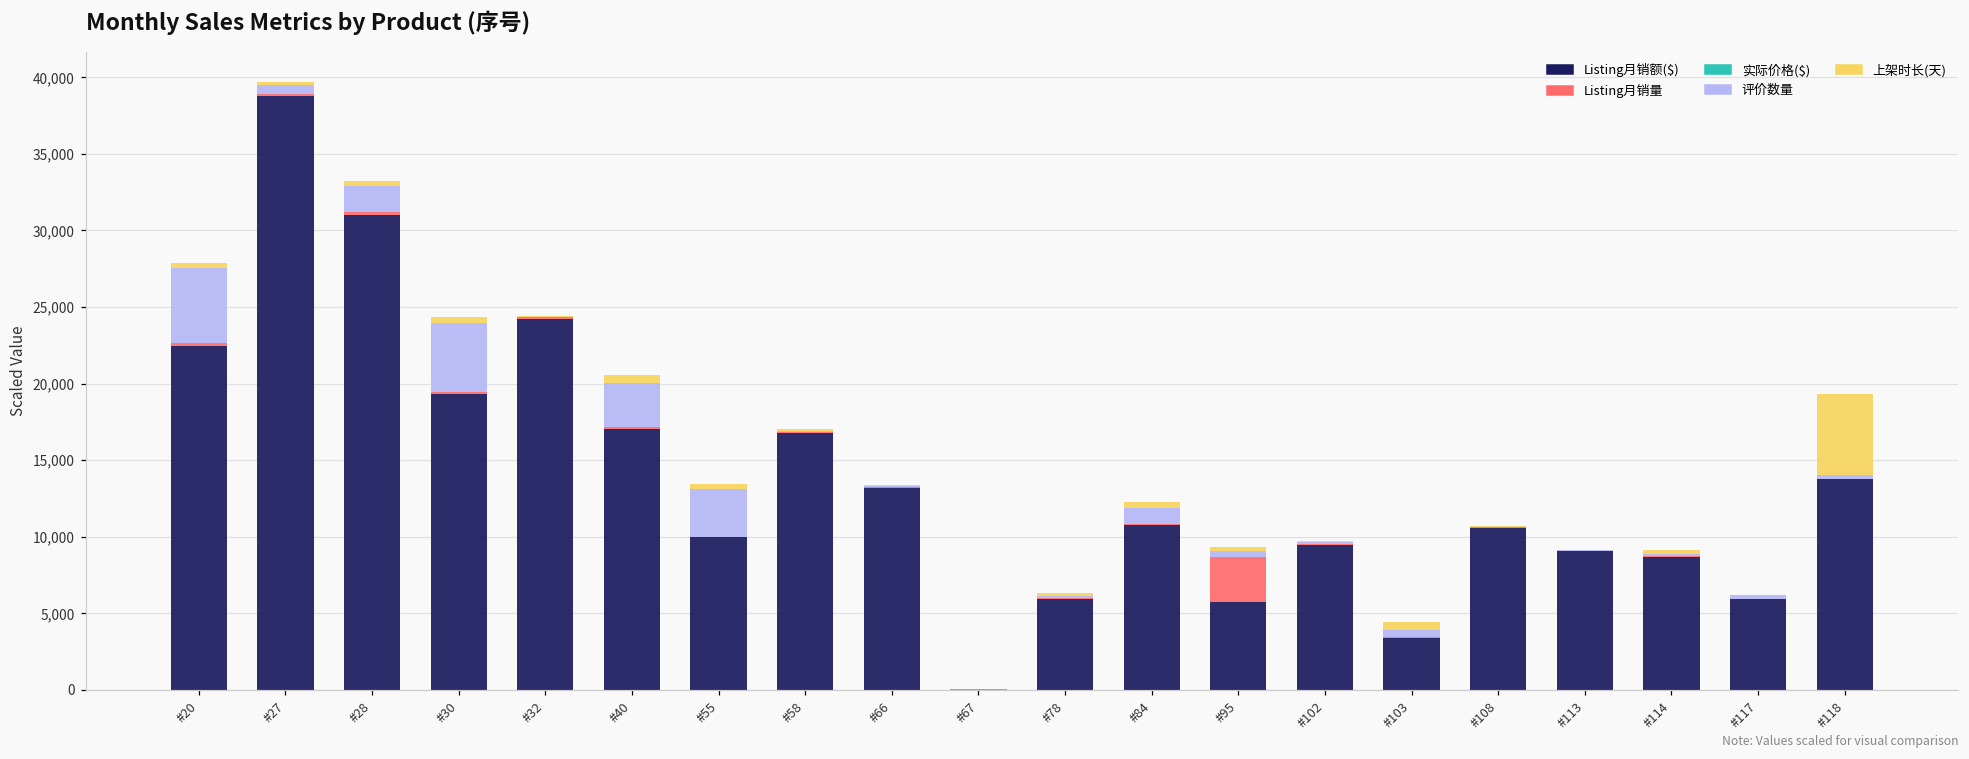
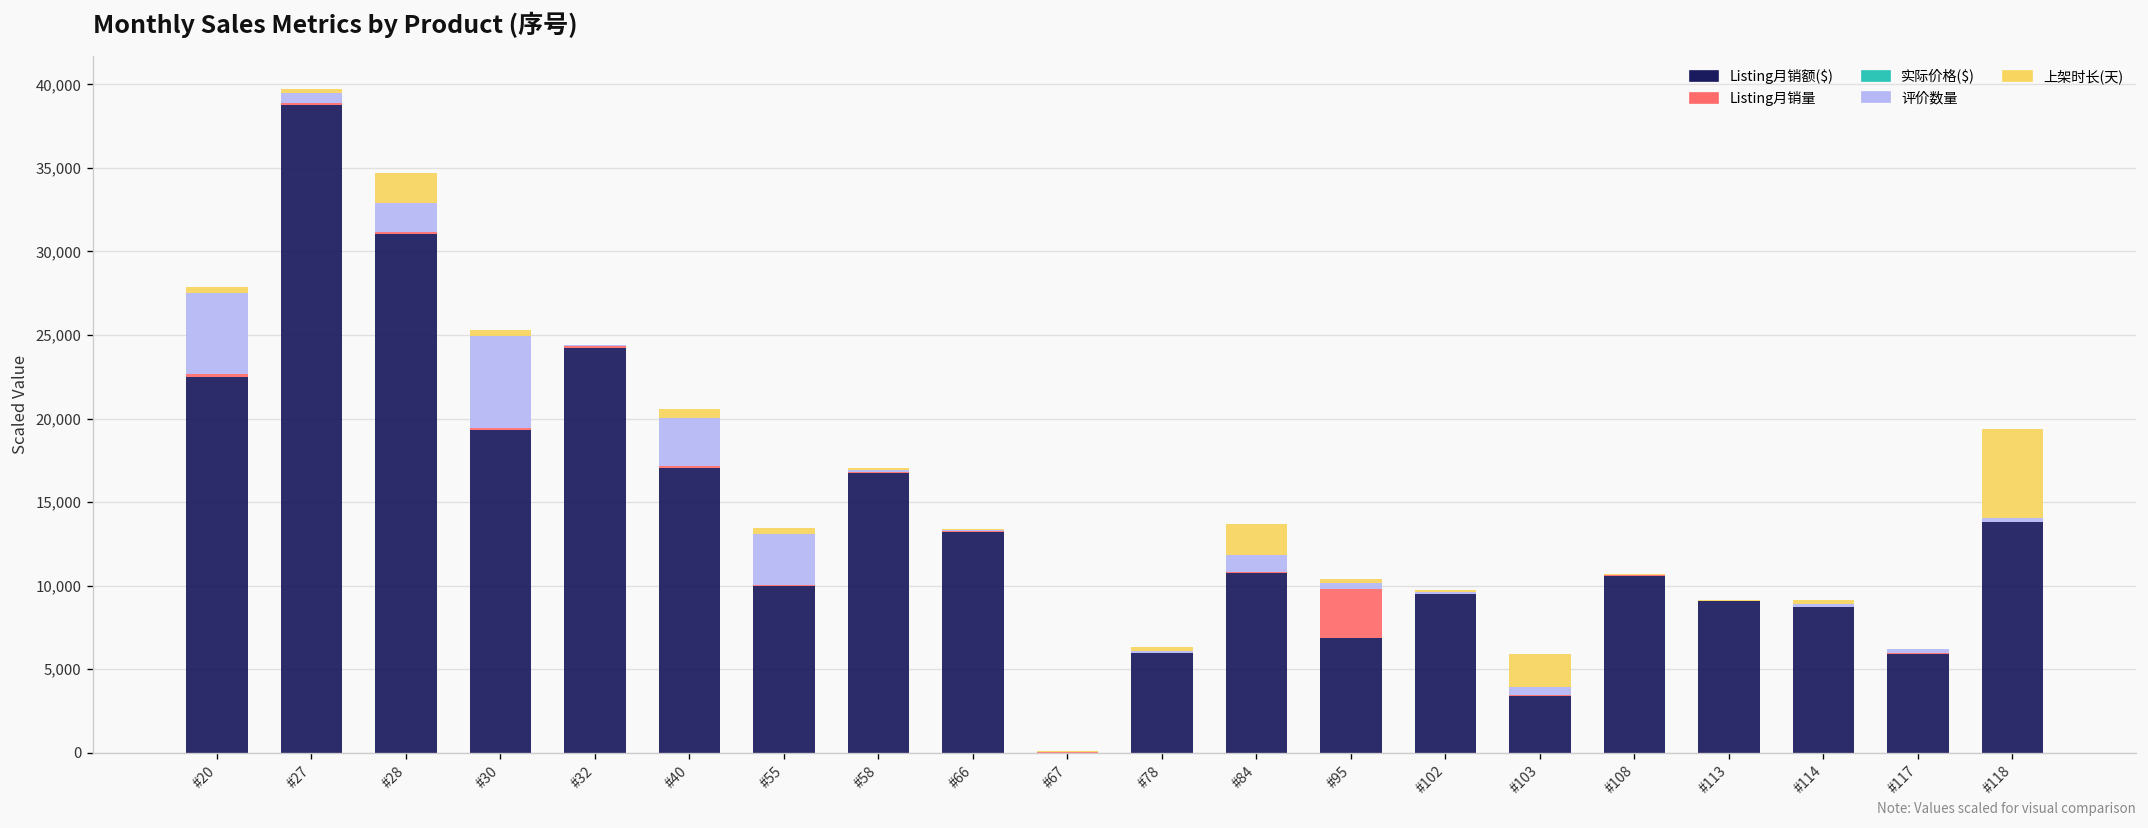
上架时长(天), #28: 300 -> 1,800
评价数量, #30: 4,500 -> 5,500
上架时长(天), #84: 400 -> 1,800
Listing月销额($), #95: 5,700 -> 6,900
上架时长(天), #103: 500 -> 2,000
